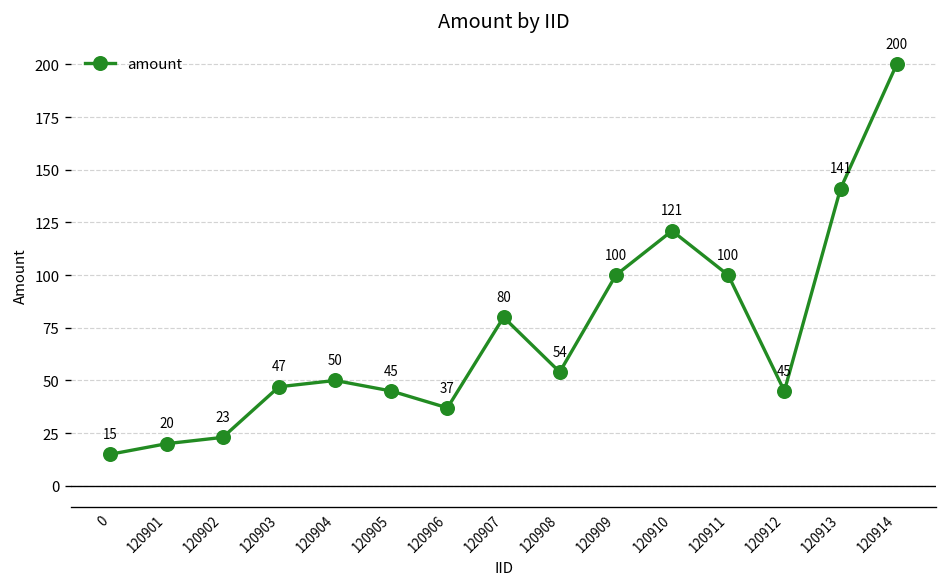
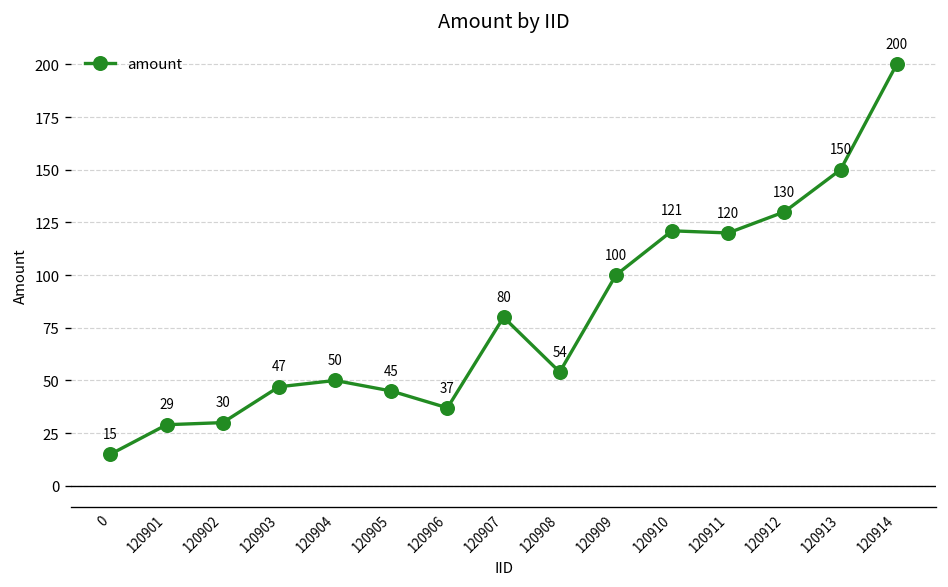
120901: 20 -> 29
120902: 23 -> 30
120911: 100 -> 120
120912: 45 -> 130
120913: 141 -> 150
